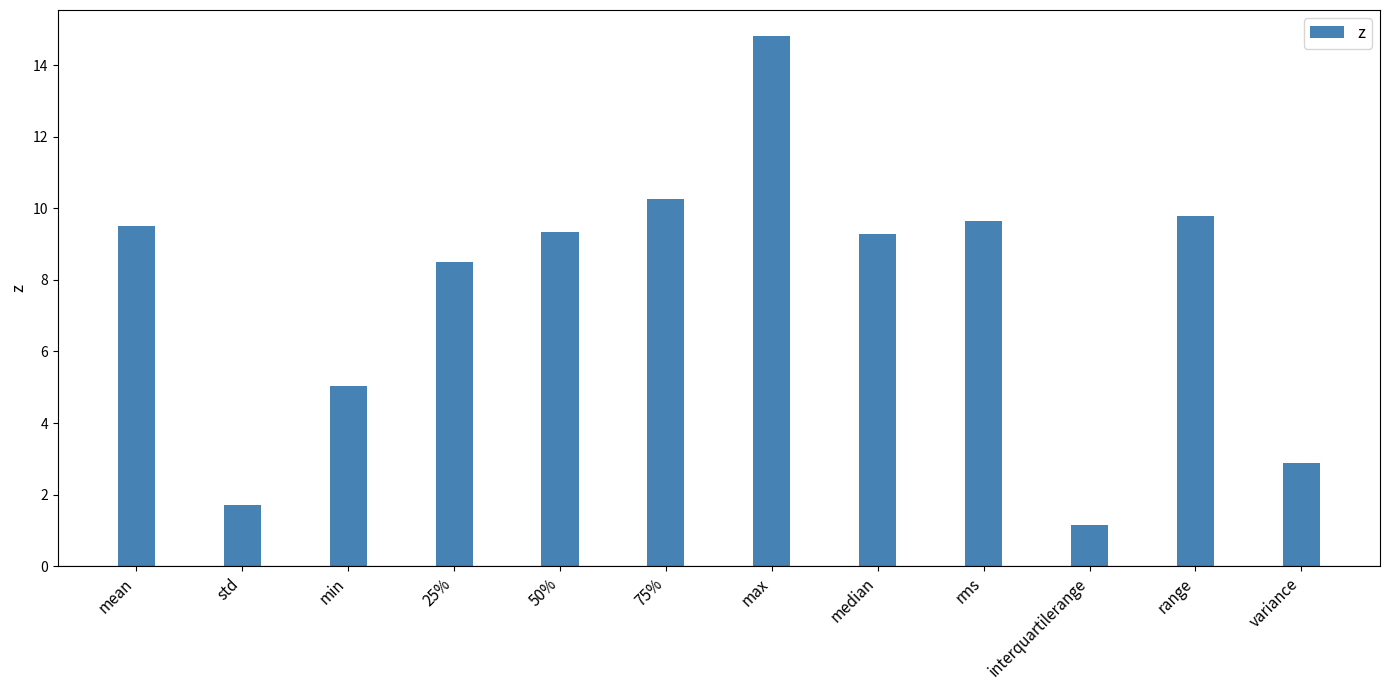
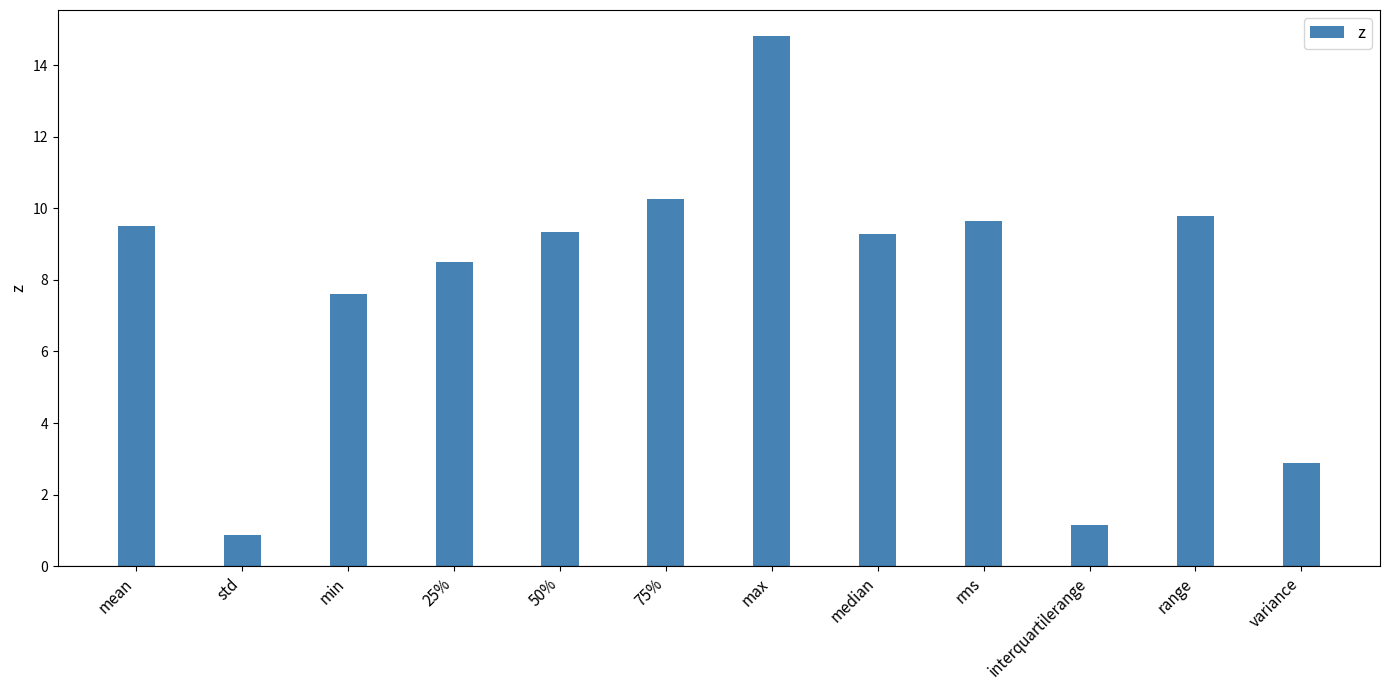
std: 1.7 -> 0.9
min: 5.0 -> 7.6
